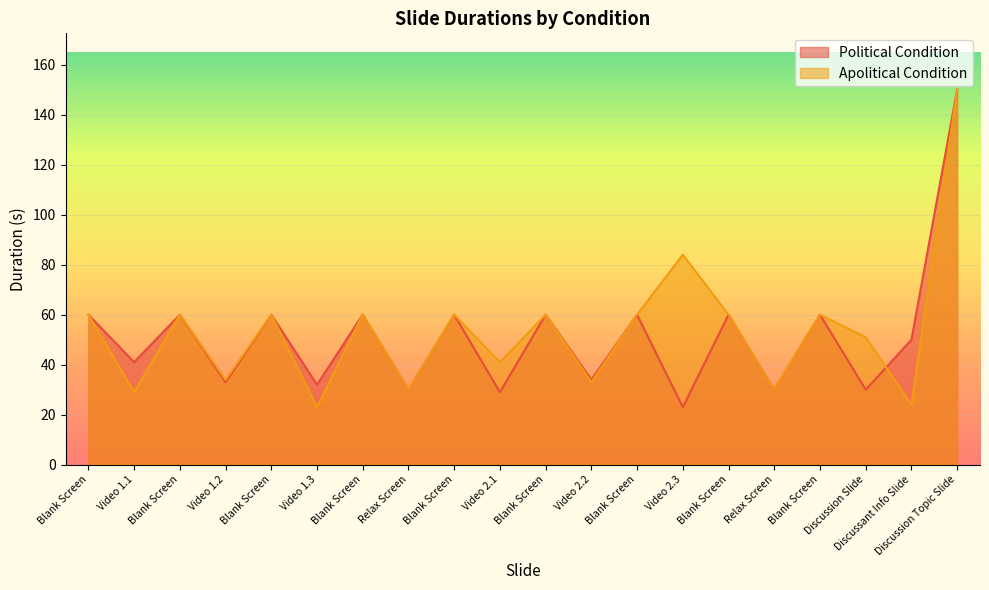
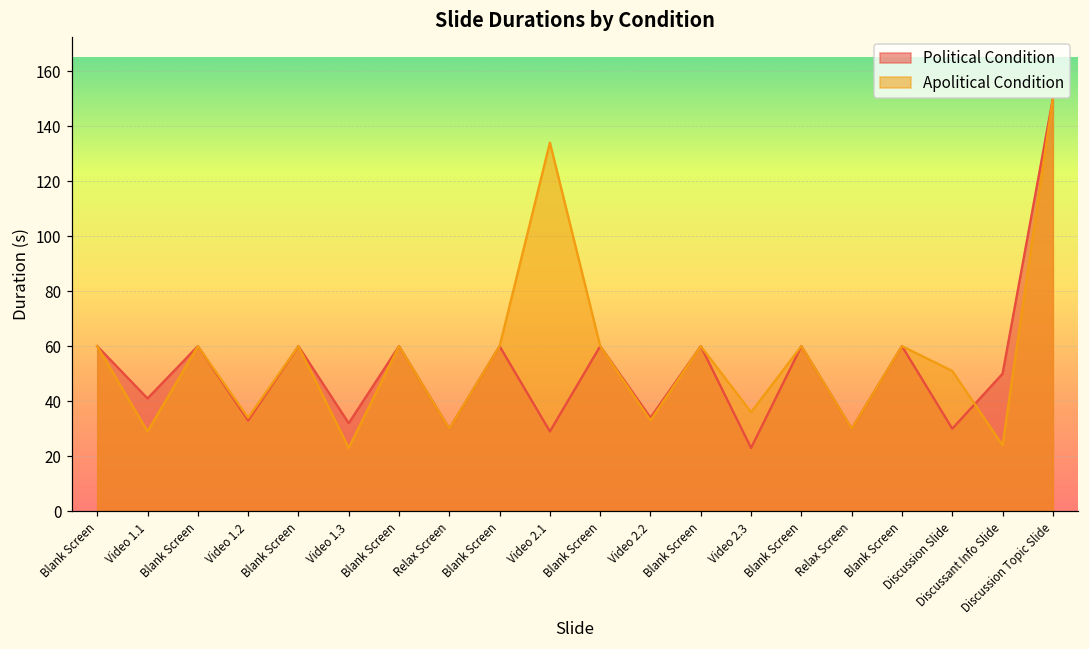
Apolitical Condition, Video 2.1: 41 -> 134
Apolitical Condition, Video 2.3: 84 -> 36
